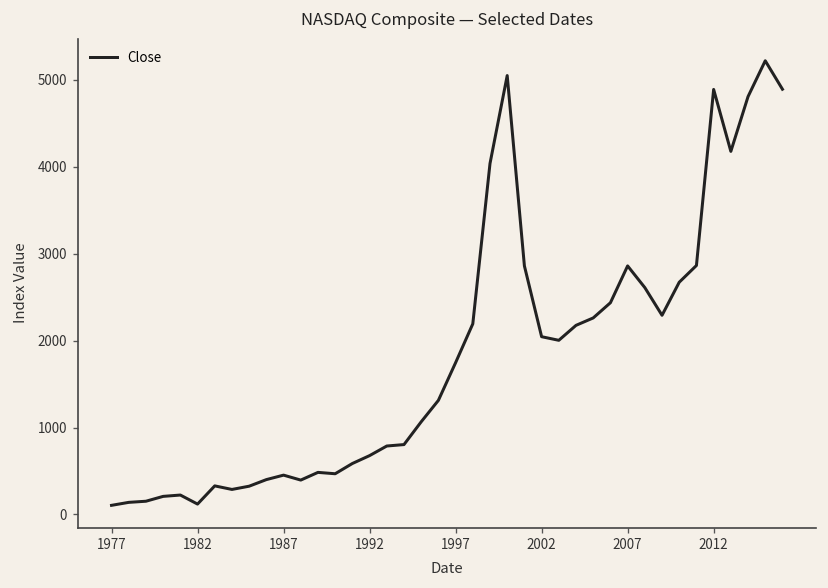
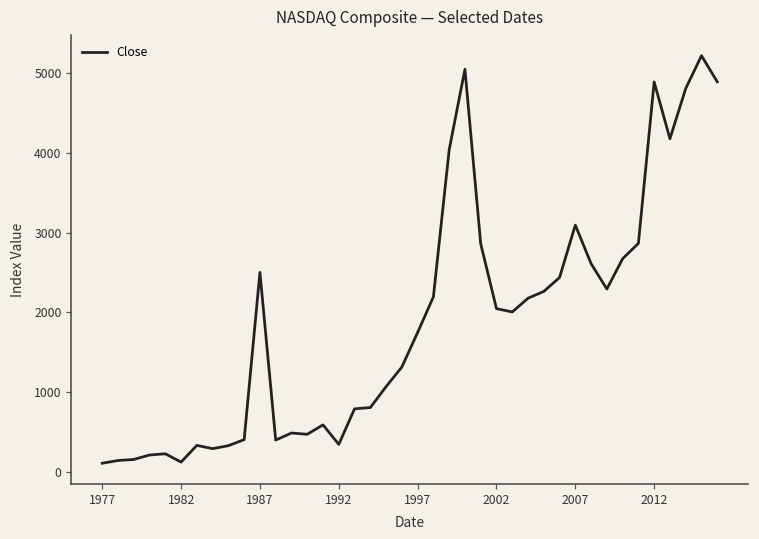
1987: 500 -> 2500
1992: 700 -> 300
2007: 2900 -> 3100
